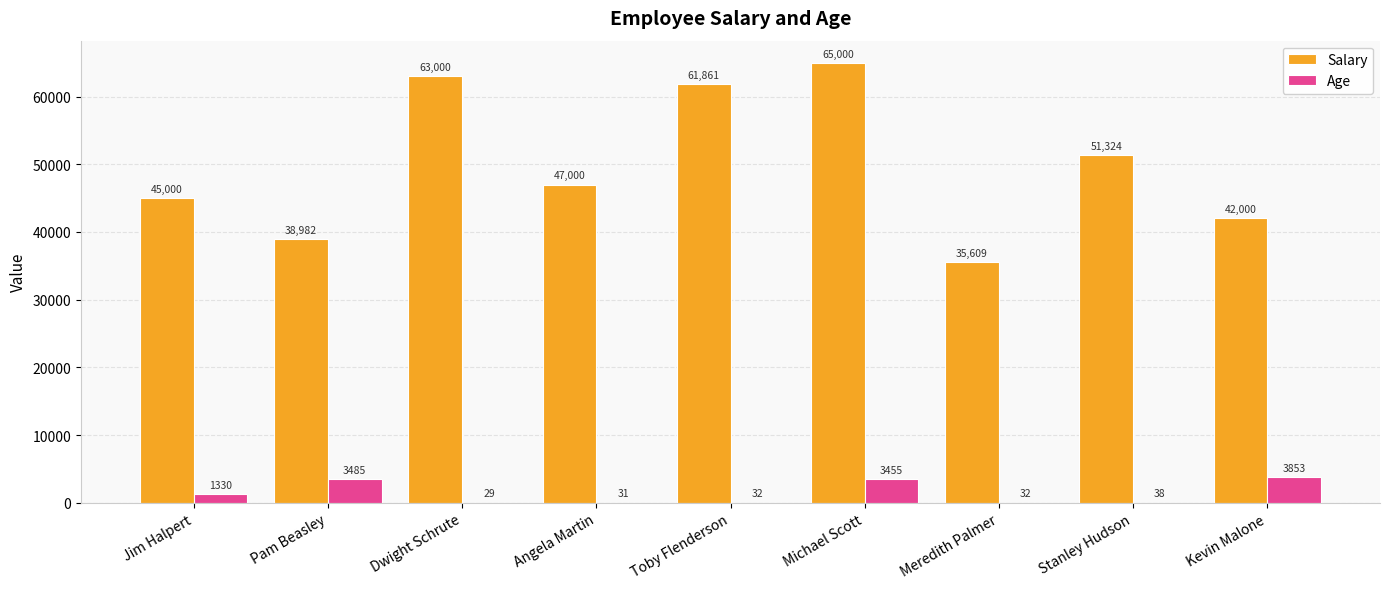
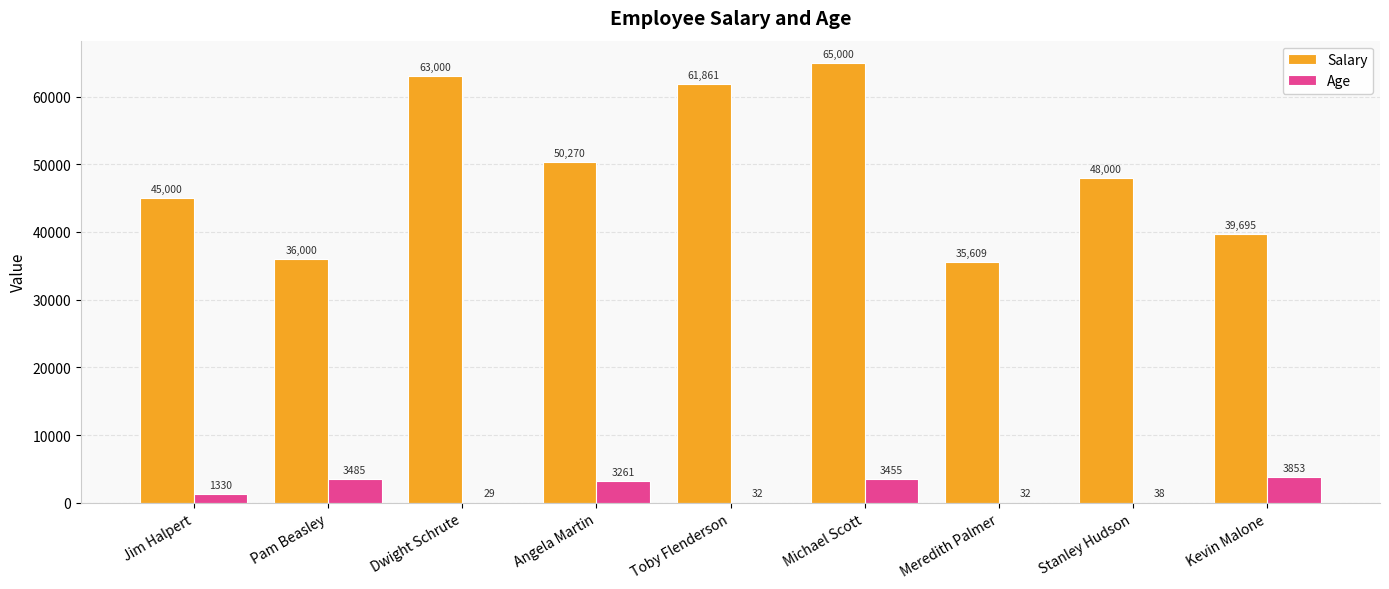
Salary, Pam Beasley: 38,982 -> 36,000
Salary, Angela Martin: 47,000 -> 50,270
Age, Angela Martin: 31 -> 3261
Salary, Stanley Hudson: 51,324 -> 48,000
Salary, Kevin Malone: 42,000 -> 39,695
